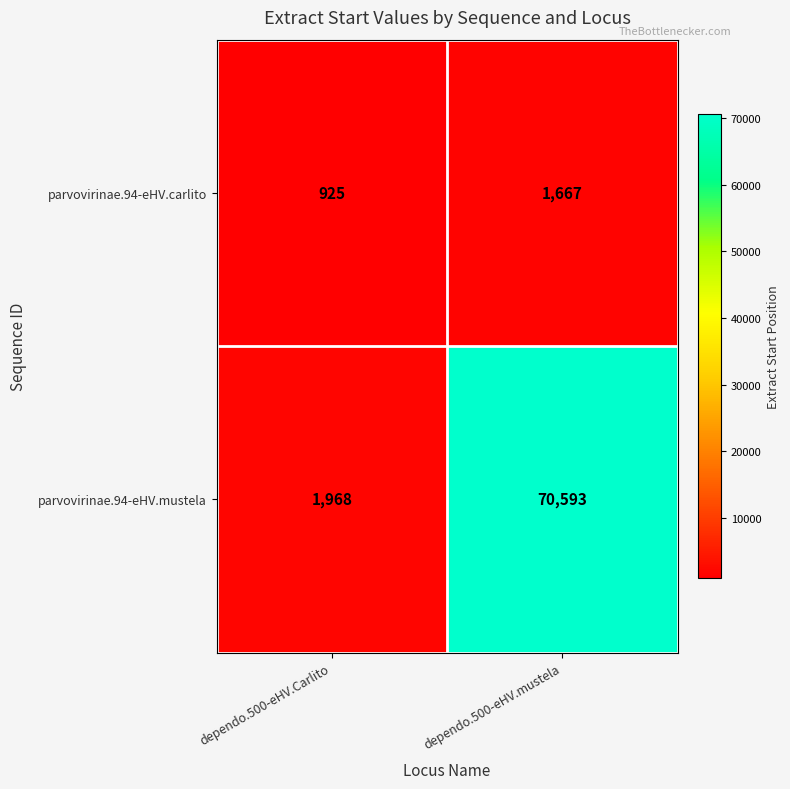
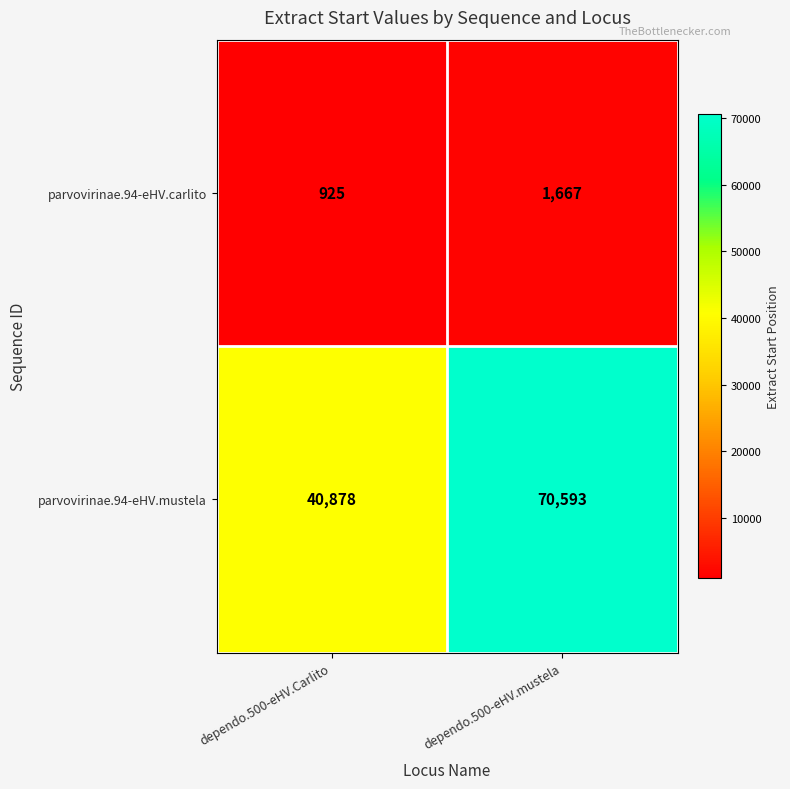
parvovirinae.94-eHV.mustela, dependo.500-eHV.Carlito: 1,968 -> 40,878
